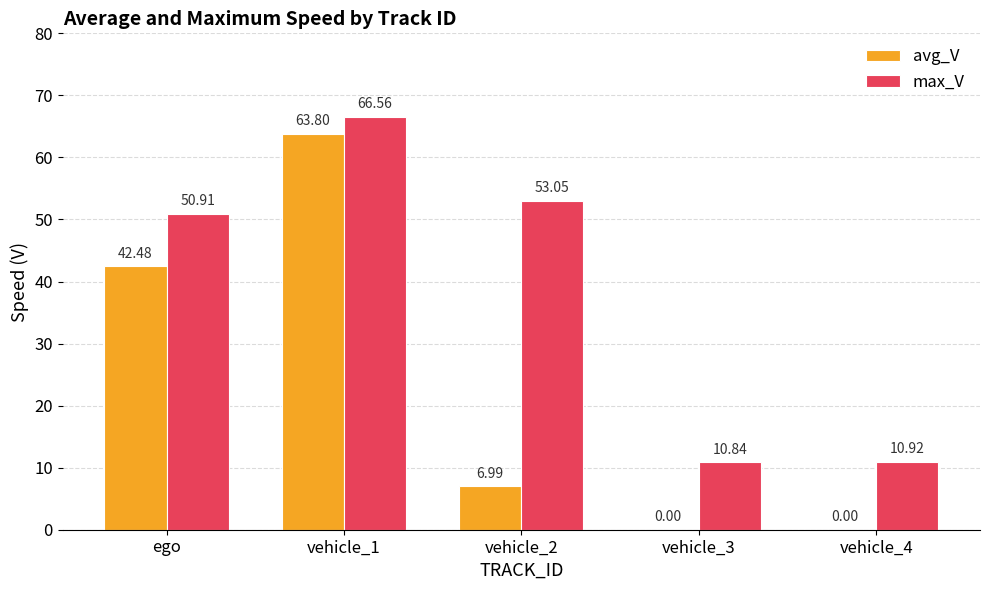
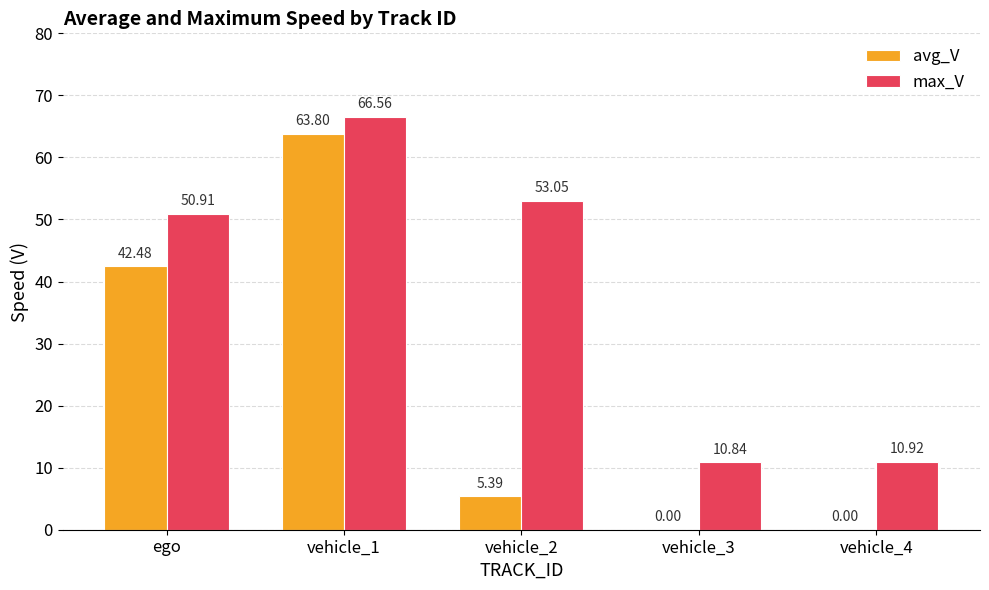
avg_V, vehicle_2: 6.99 -> 5.39
